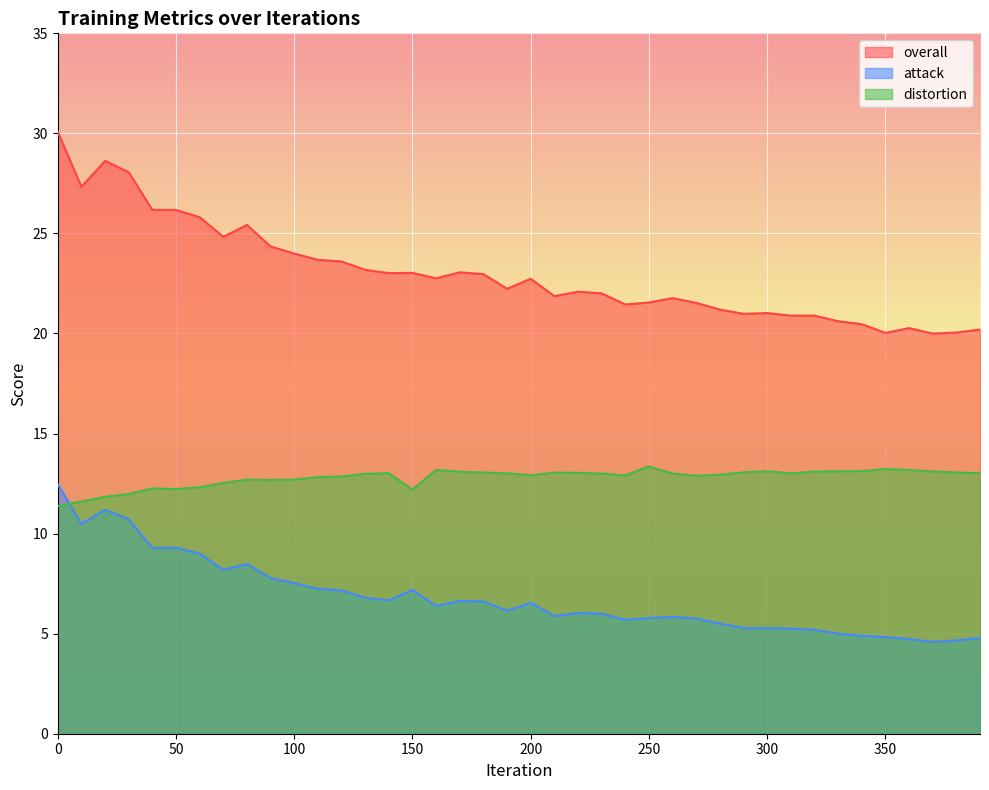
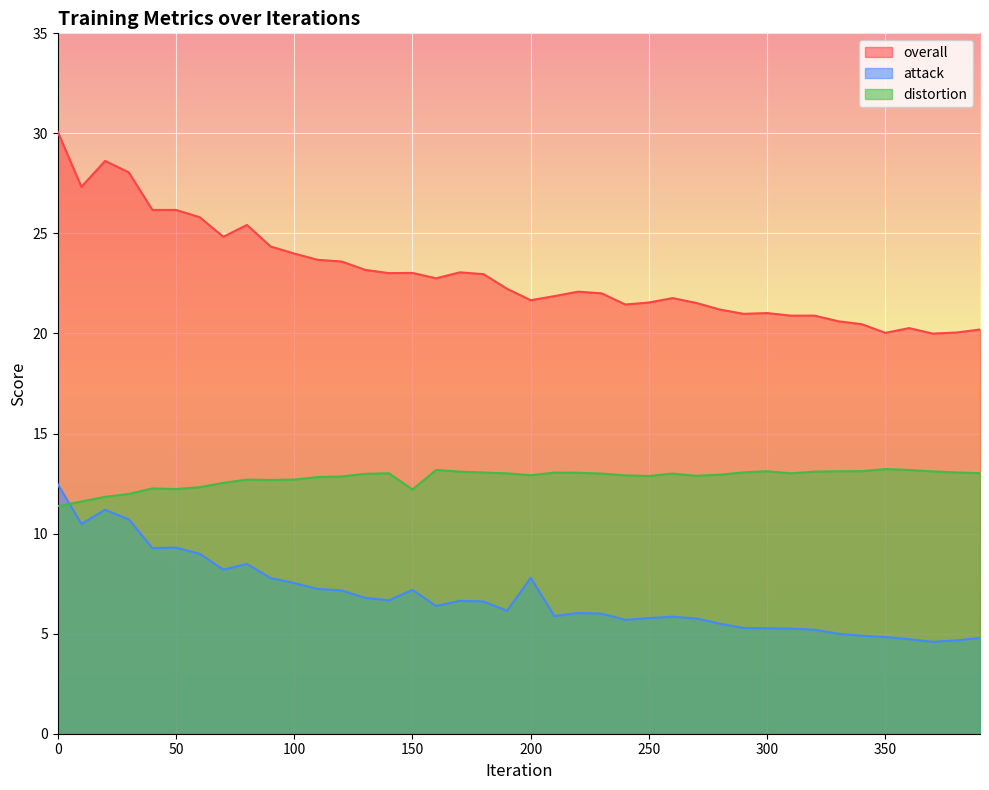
overall, 200: 22.7 -> 21.7
attack, 200: 6.5 -> 7.8
distortion, 250: 13.4 -> 12.9
